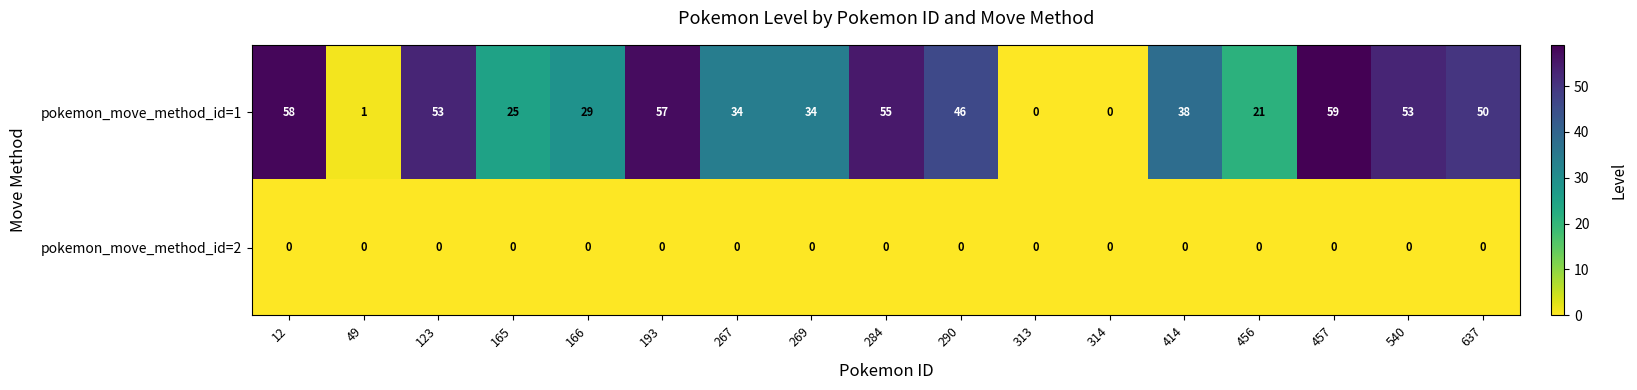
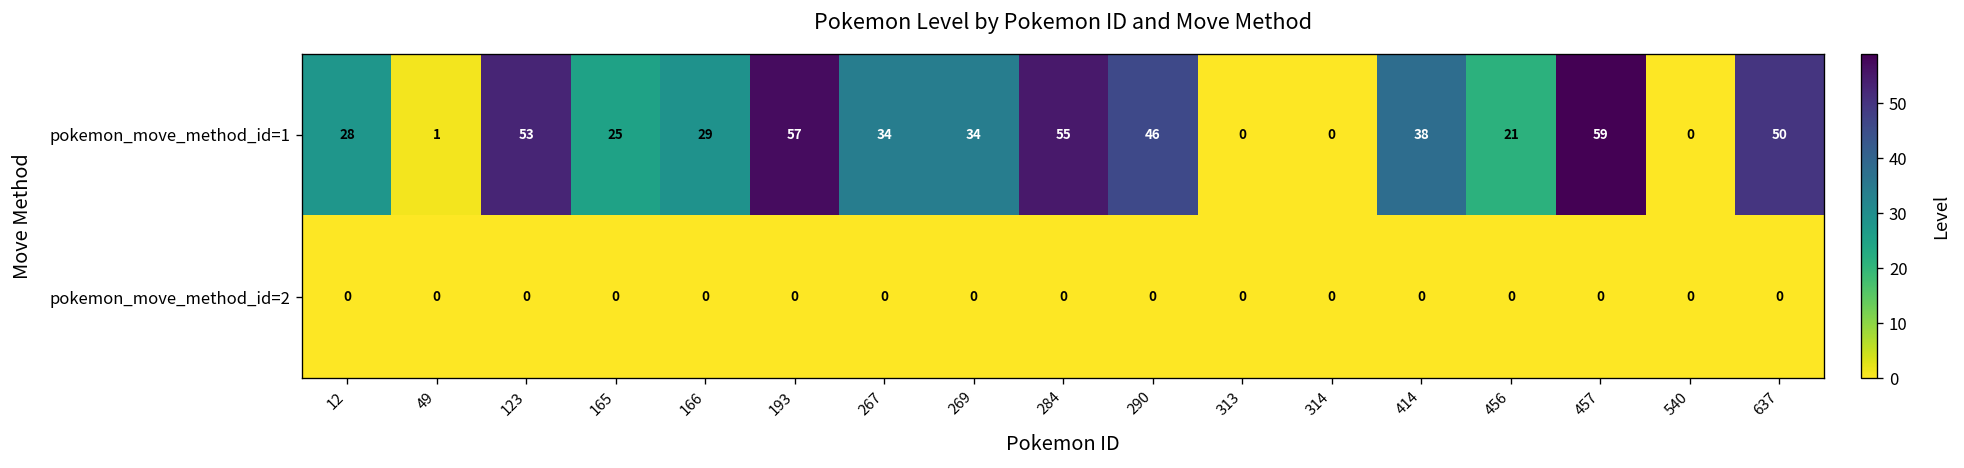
pokemon_move_method_id=1, 12: 58 -> 28
pokemon_move_method_id=1, 540: 53 -> 0
